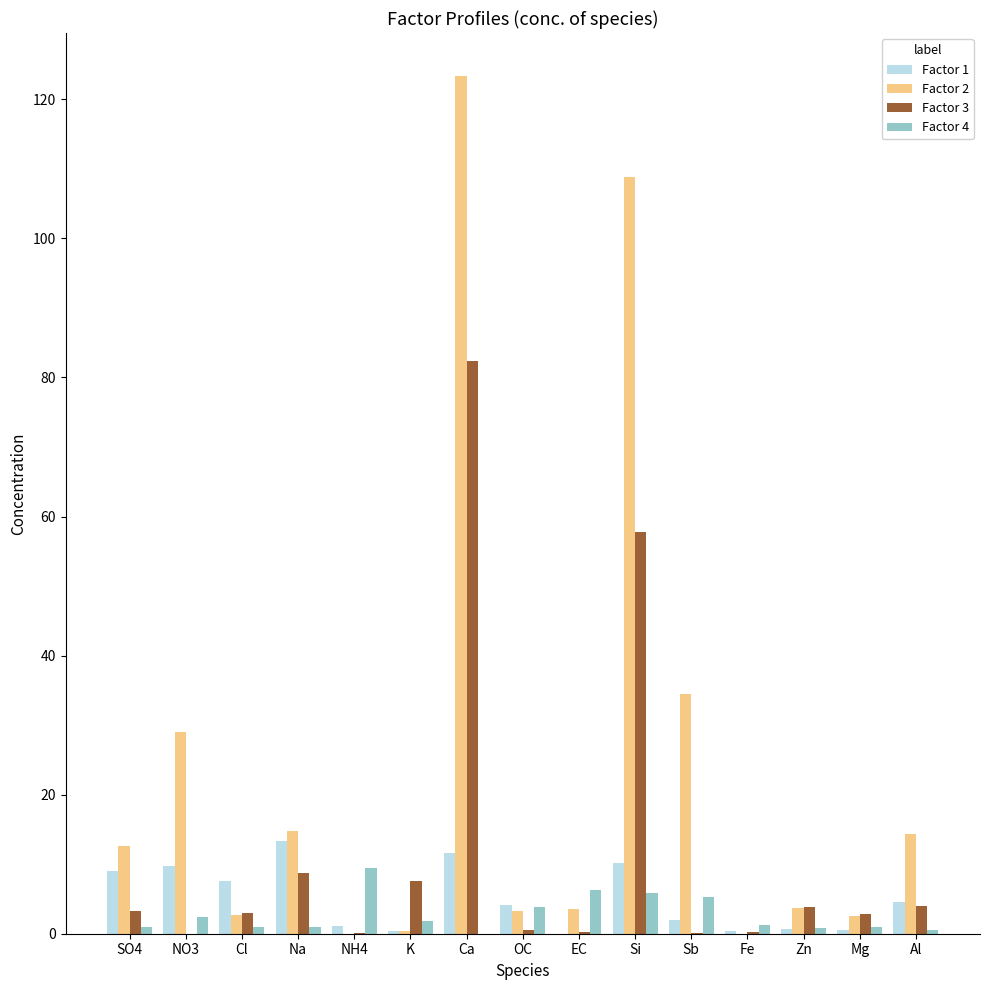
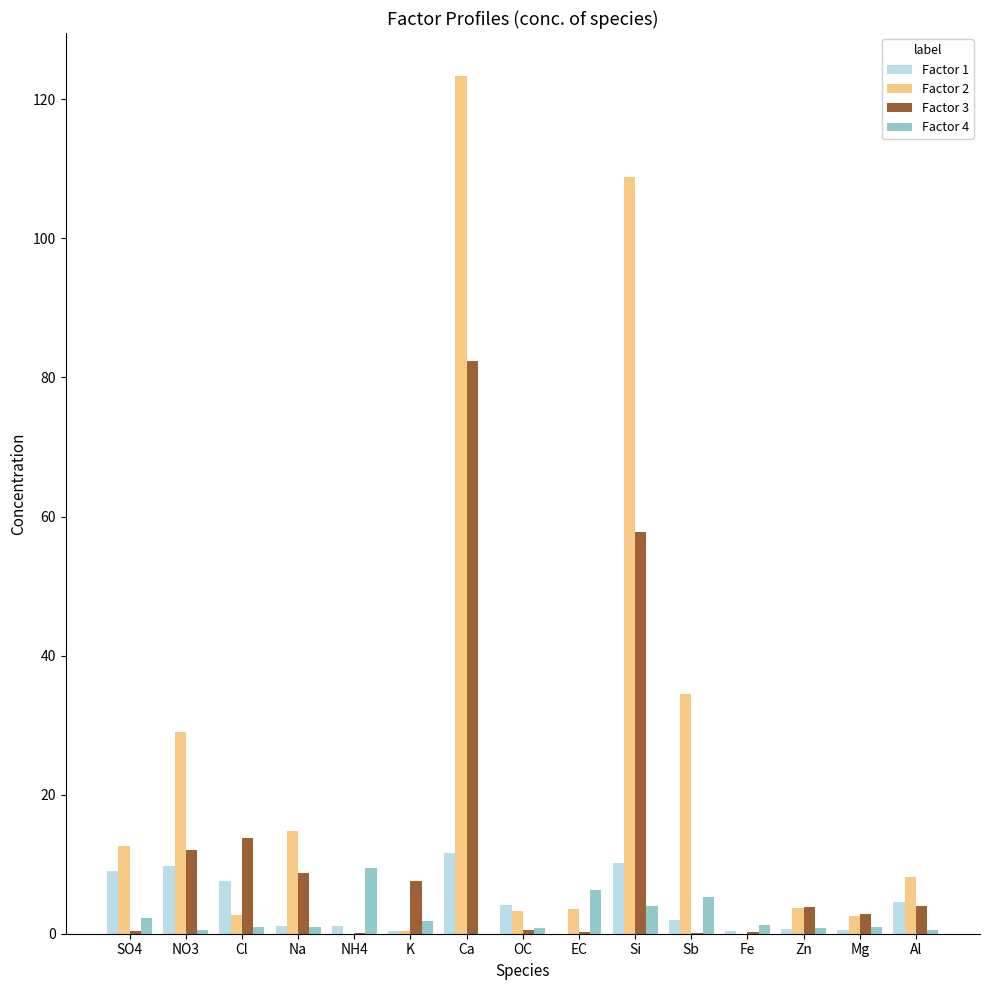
Factor 3, SO4: 3 -> 0
Factor 4, SO4: 1 -> 2
Factor 3, NO3: 0 -> 12
Factor 4, NO3: 2 -> 1
Factor 3, Cl: 3 -> 14
Factor 1, Na: 13 -> 1
Factor 4, OC: 4 -> 1
Factor 4, Si: 6 -> 4
Factor 2, Al: 14 -> 8
